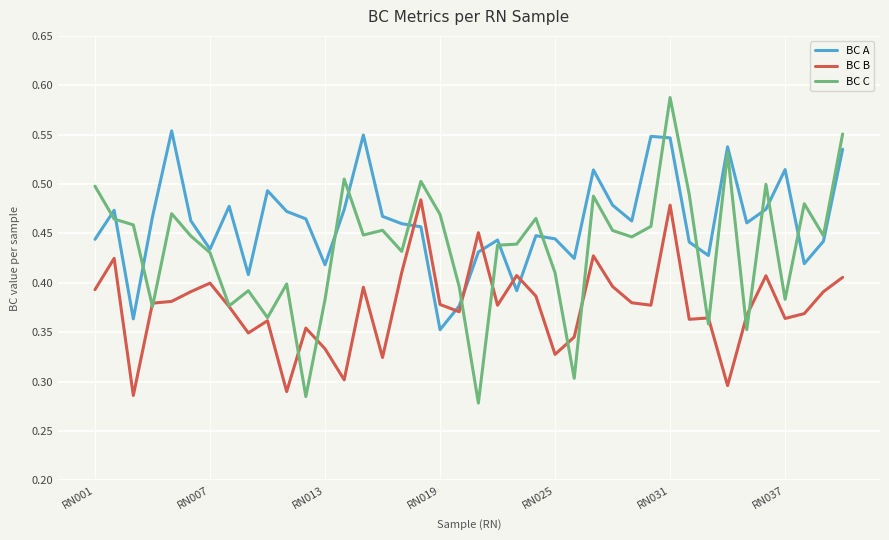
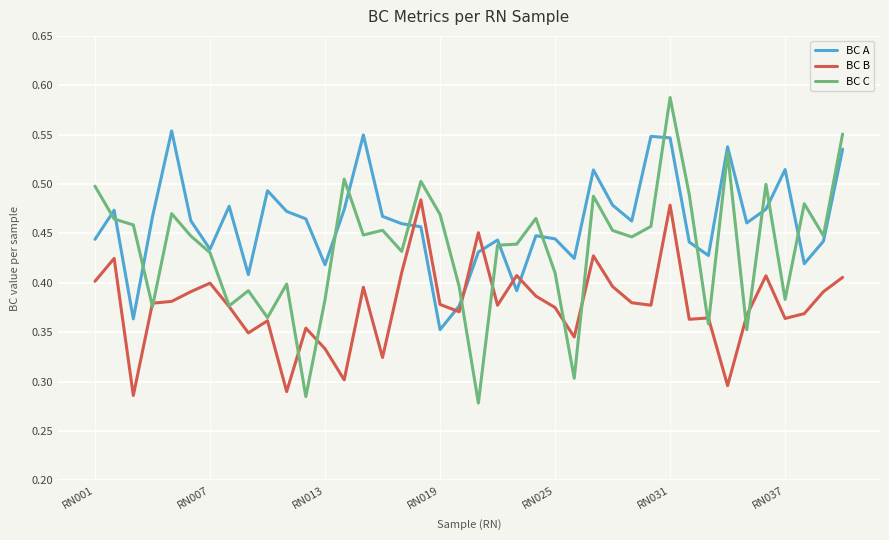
BC B, RN001: 0.39 -> 0.40
BC B, RN025: 0.33 -> 0.38
